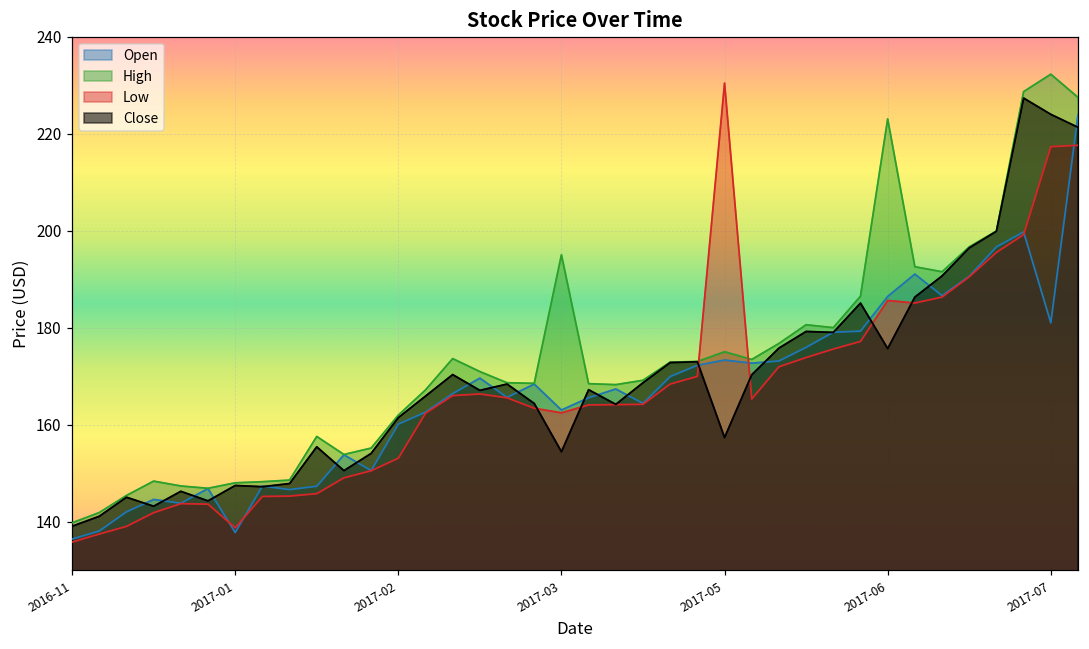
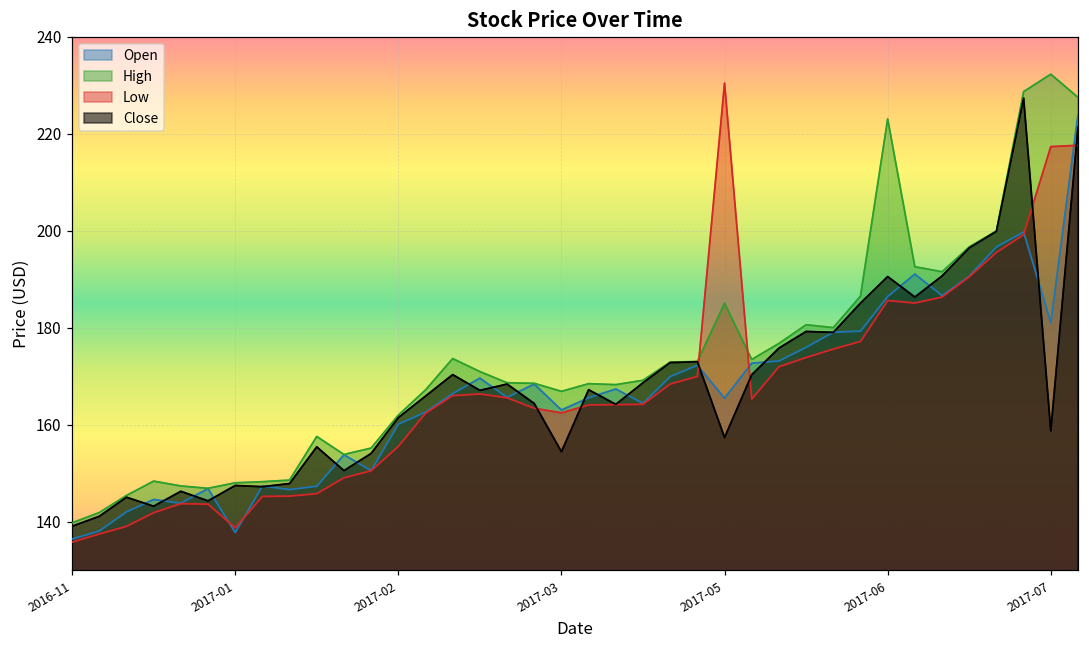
Low, 2017-02: 153 -> 156
High, 2017-03: 195 -> 167
Open, 2017-05: 173 -> 166
High, 2017-05: 175 -> 185
Close, 2017-06: 176 -> 191
Close, 2017-07: 224 -> 159
